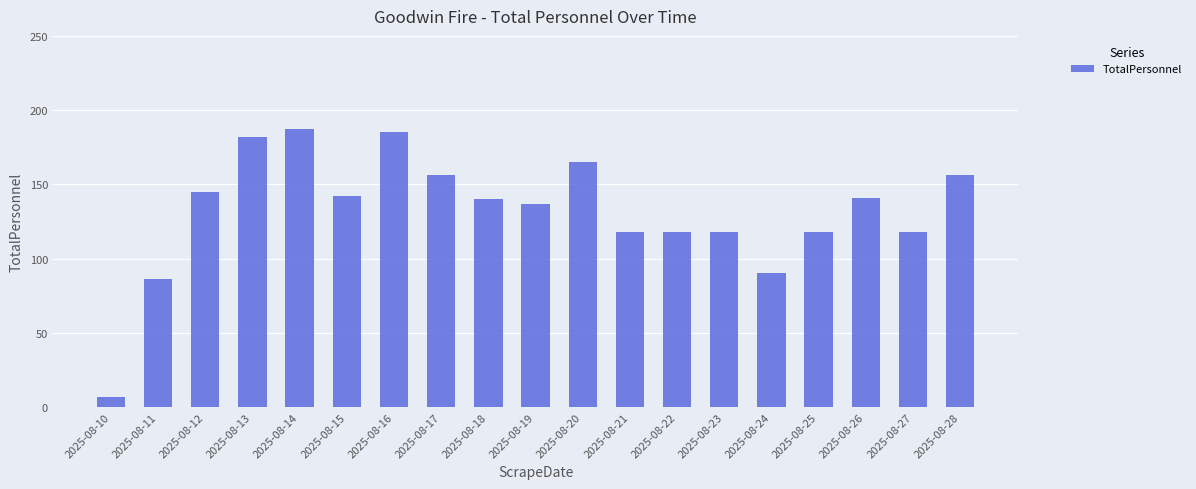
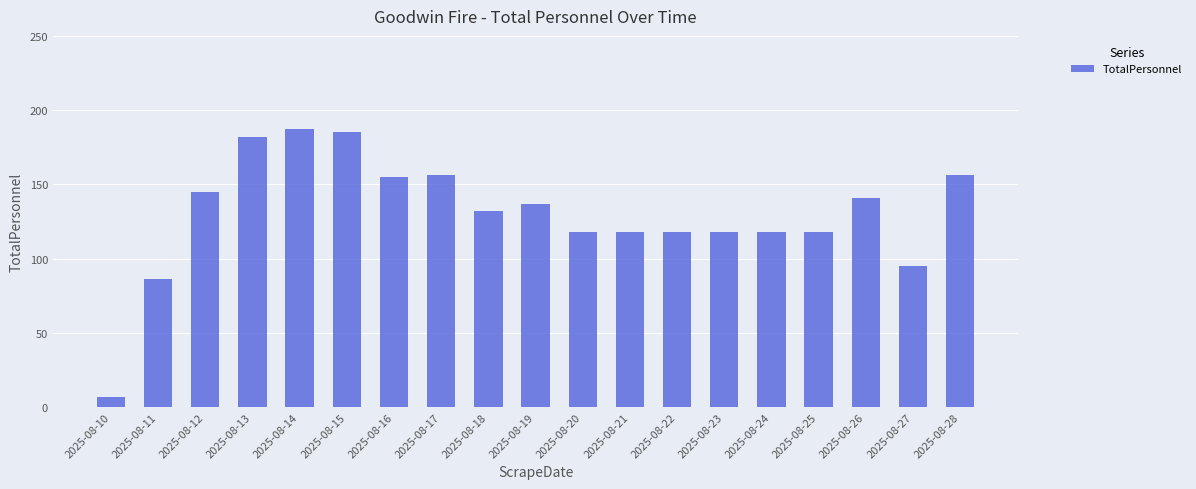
2025-08-15: 142 -> 185
2025-08-16: 185 -> 155
2025-08-18: 140 -> 132
2025-08-20: 165 -> 118
2025-08-24: 90 -> 118
2025-08-27: 118 -> 95
